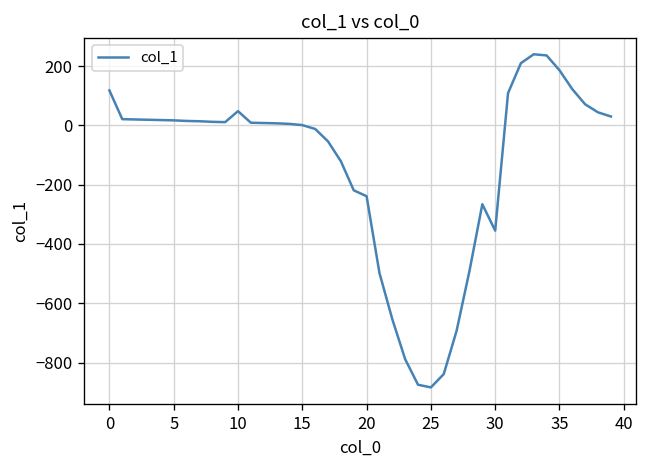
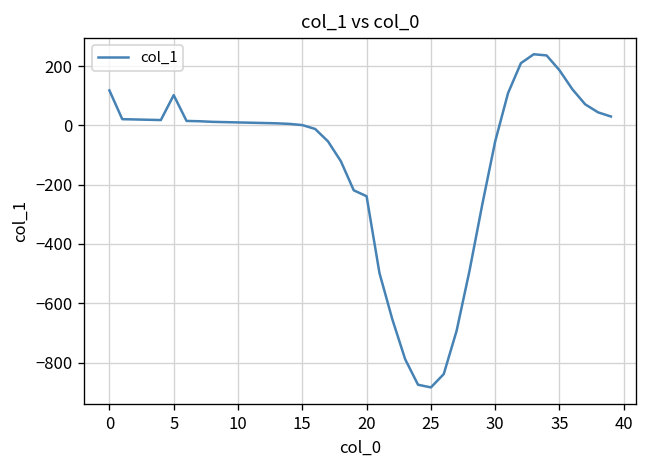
5: 20 -> 100
10: 50 -> 10
30: -360 -> -50
